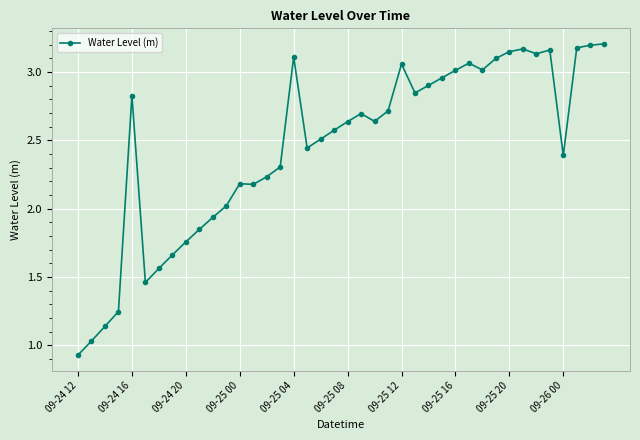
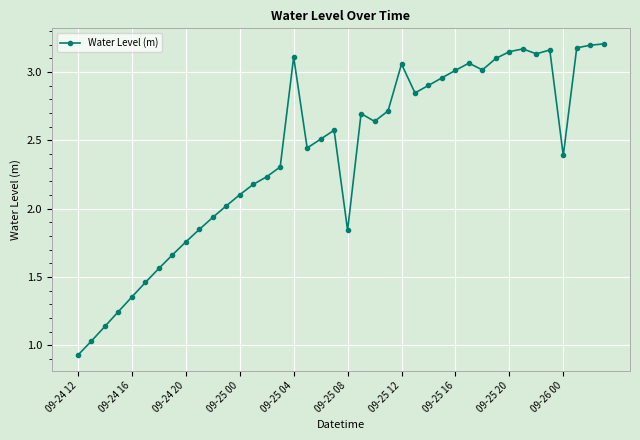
09-24 16: 2.83 -> 1.35
09-25 00: 2.18 -> 2.10
09-25 08: 2.64 -> 1.84
